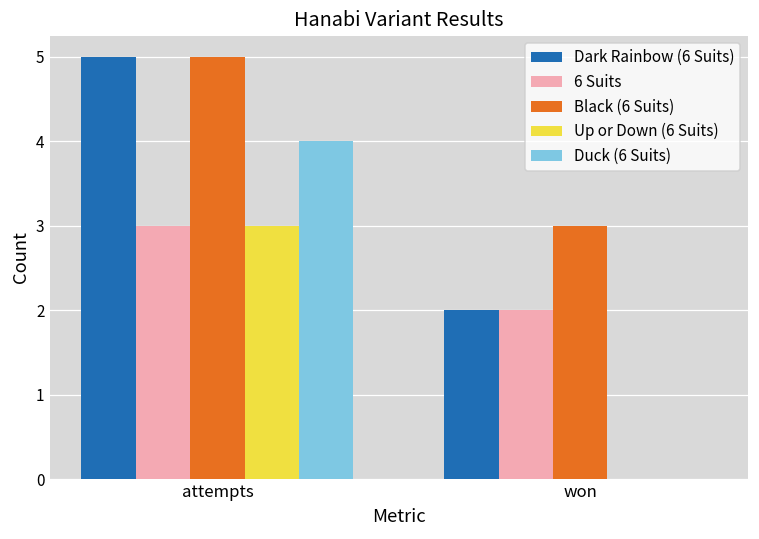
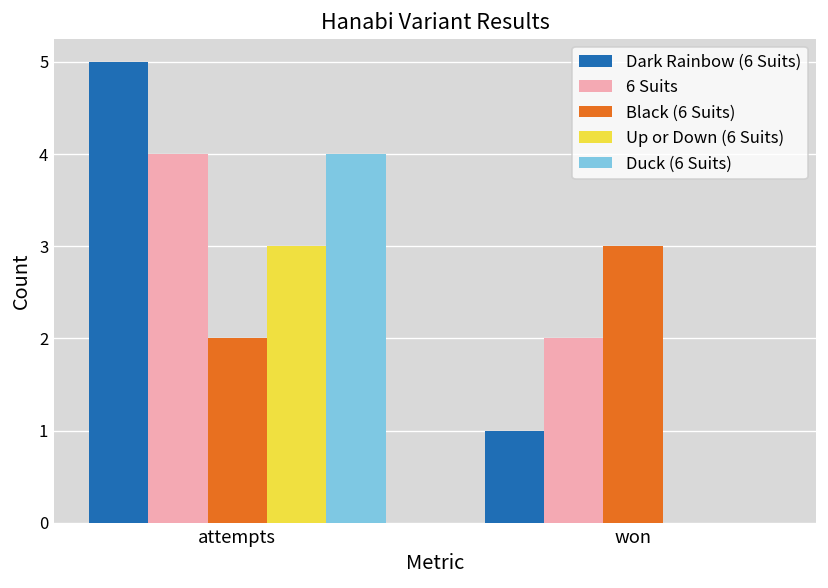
6 Suits, attempts: 3 -> 4
Black (6 Suits), attempts: 5 -> 2
Dark Rainbow (6 Suits), won: 2 -> 1
